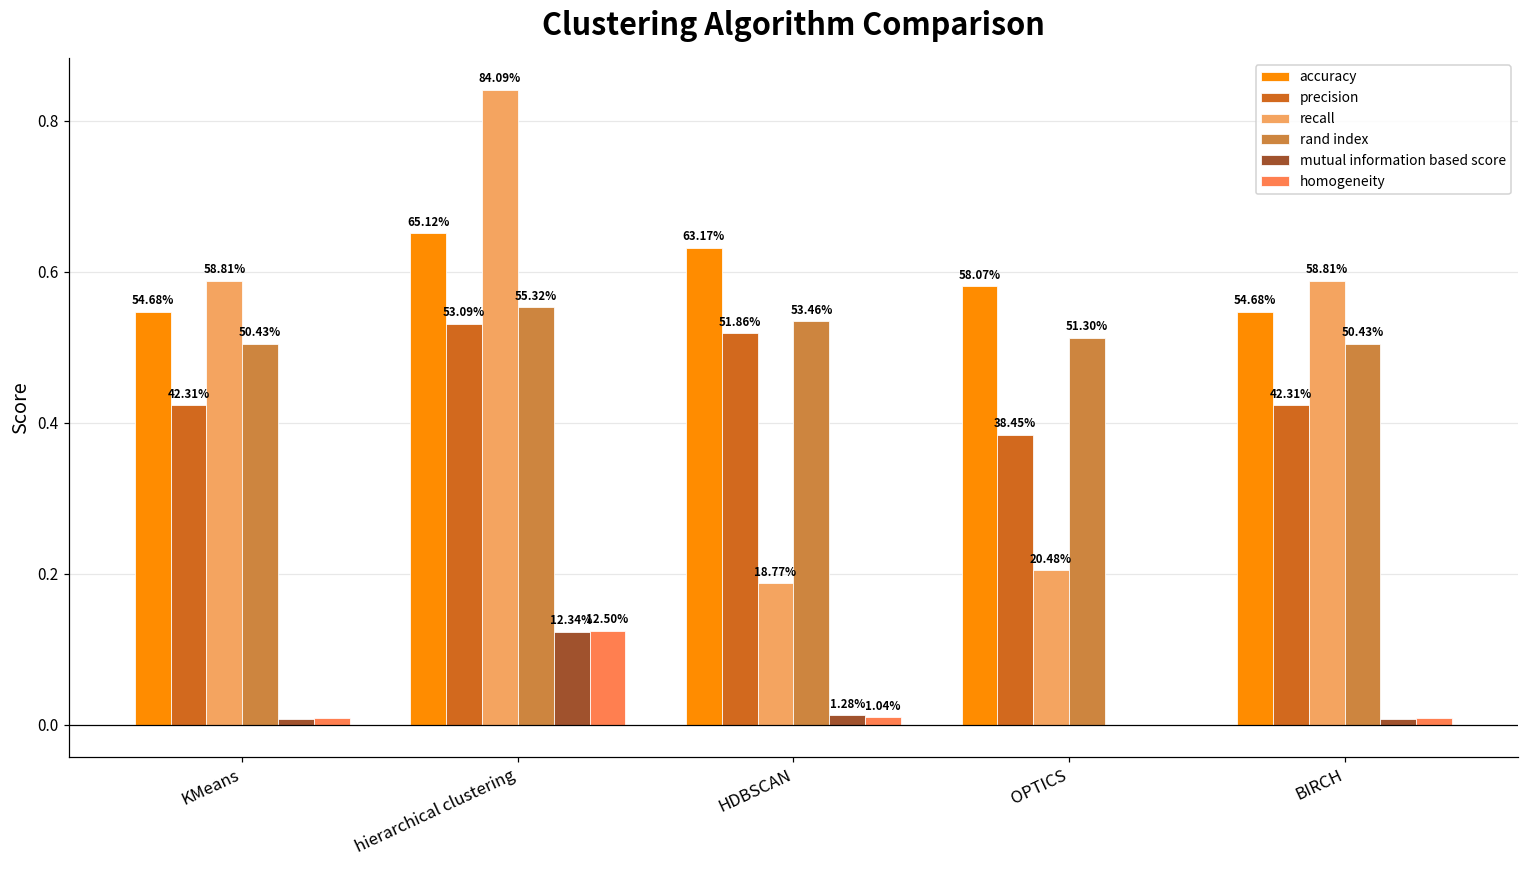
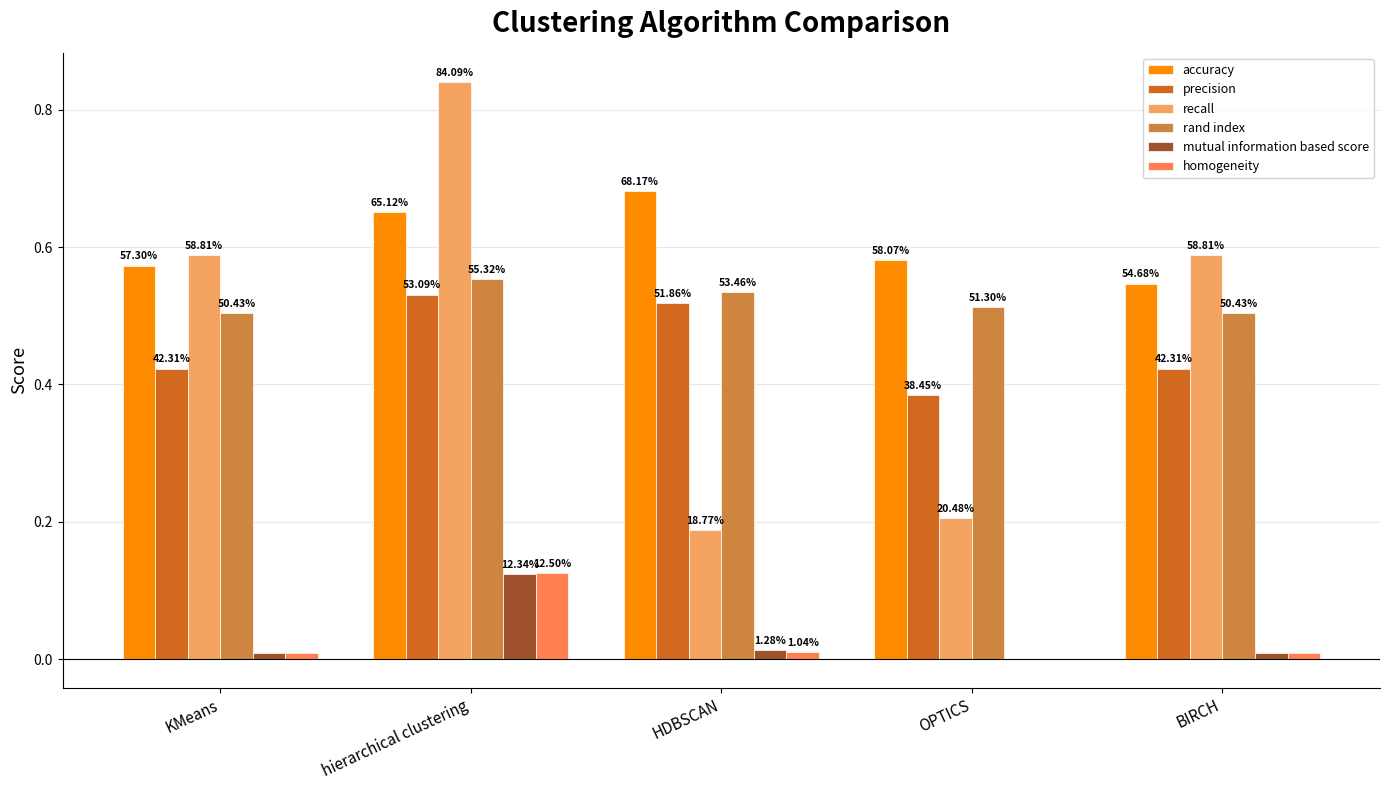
accuracy, KMeans: 54.68% -> 57.30%
accuracy, HDBSCAN: 63.17% -> 68.17%
